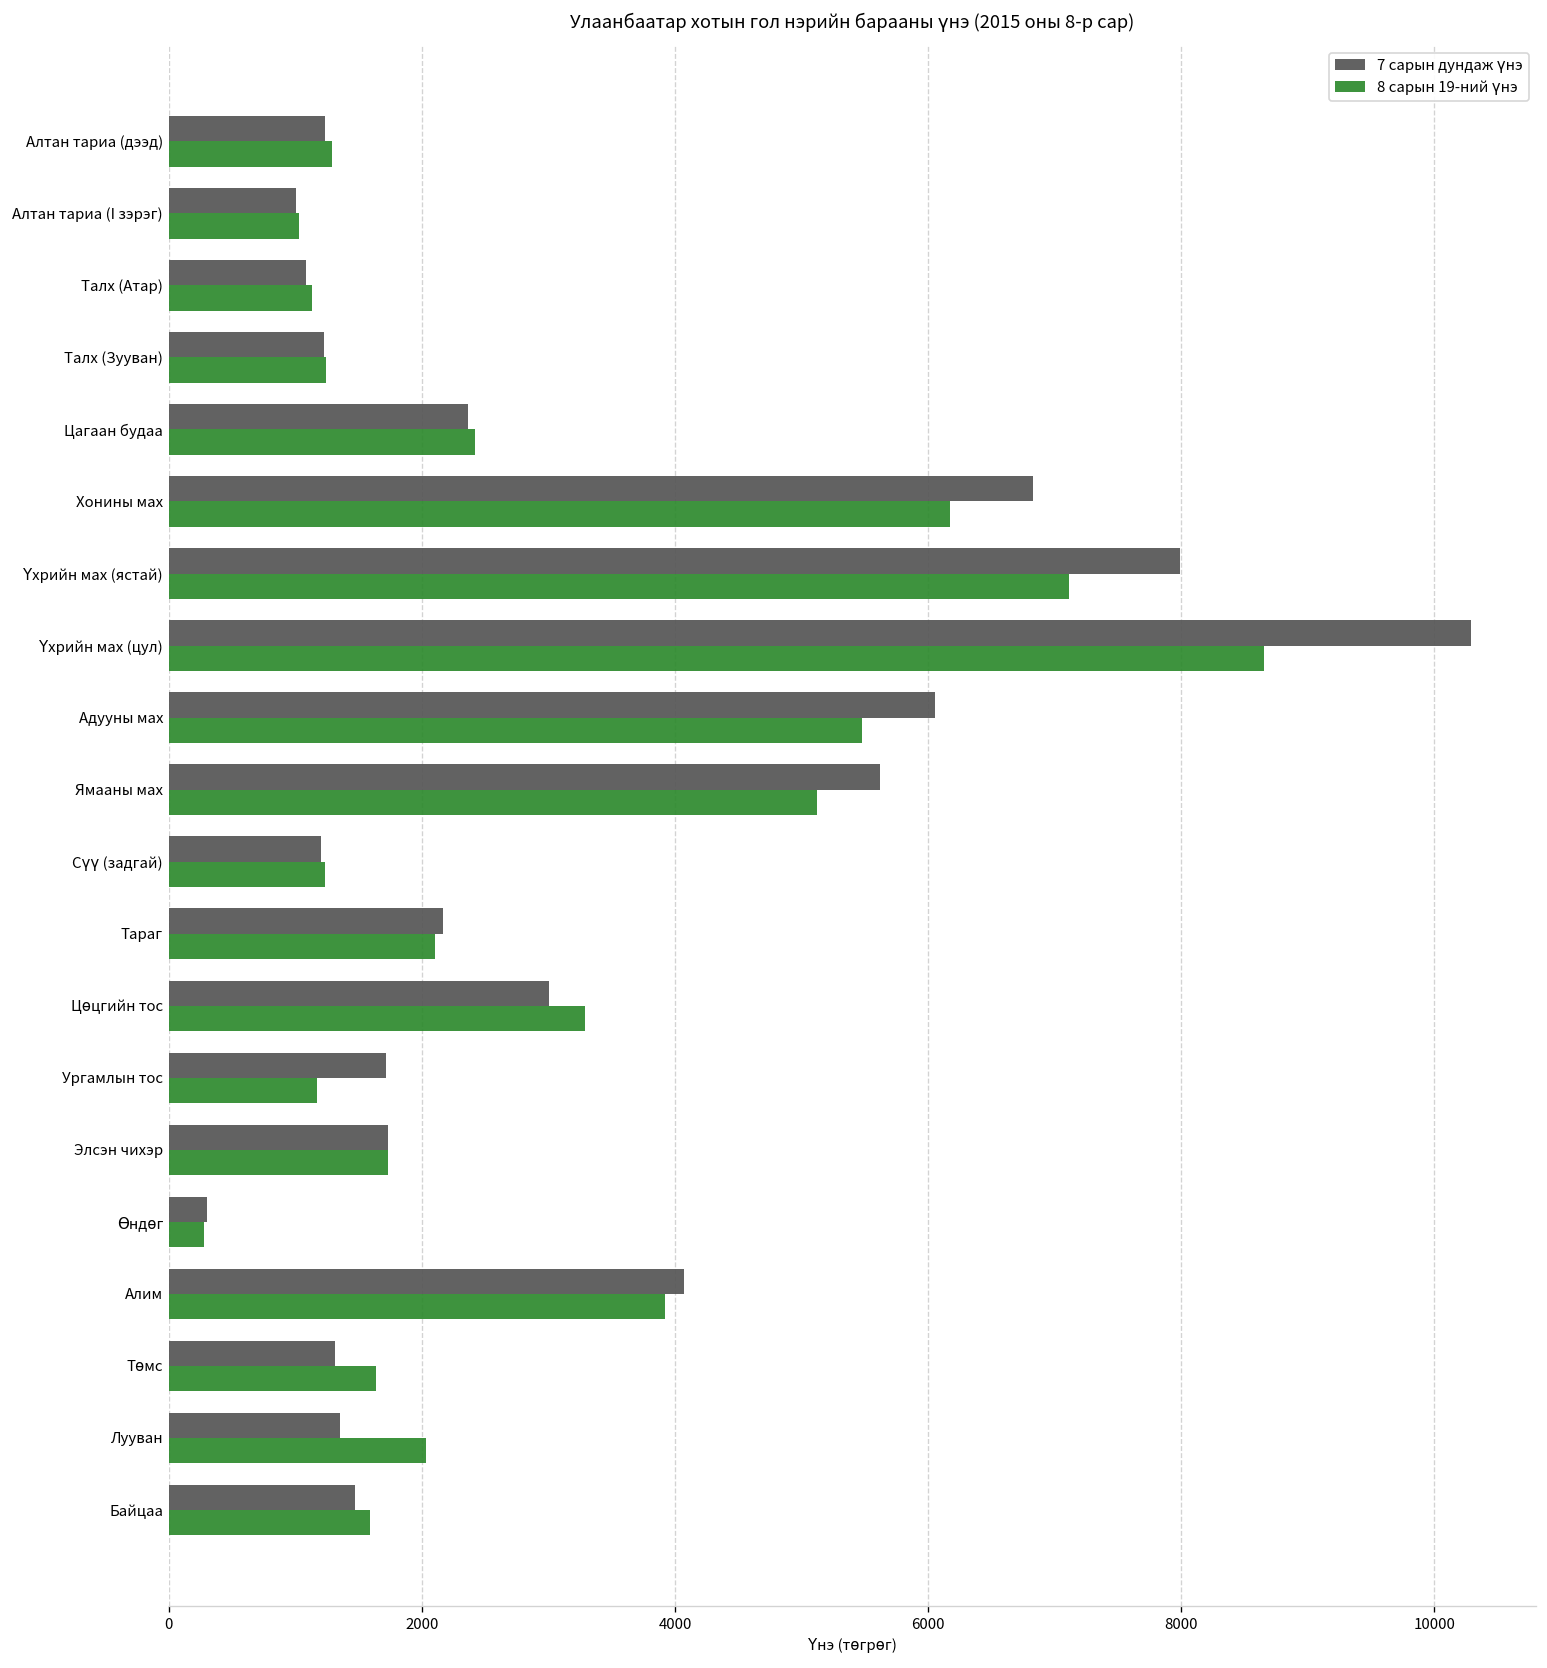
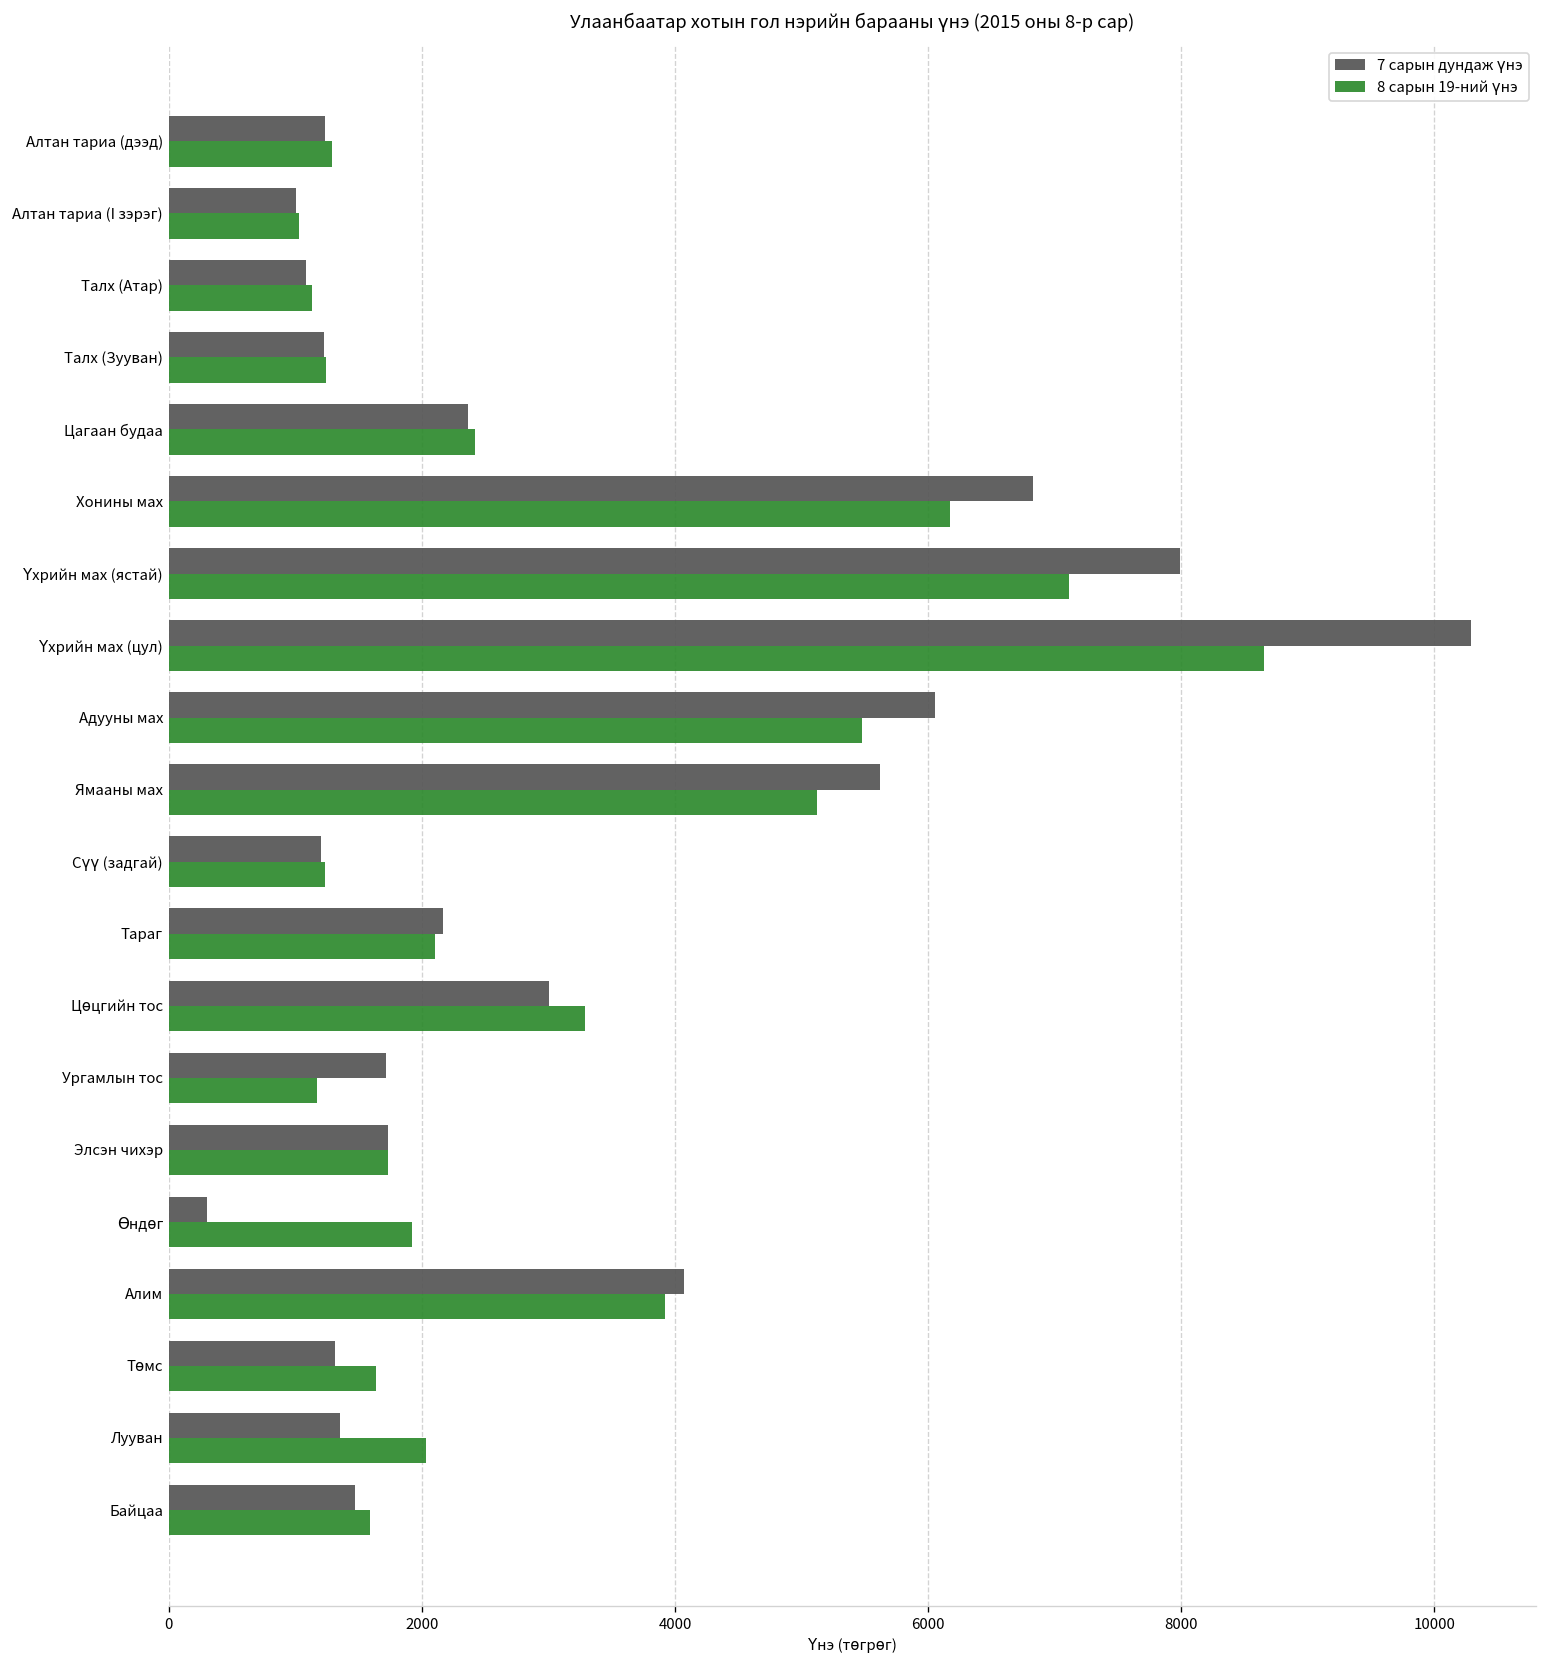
8 сарын 19-ний үнэ, Өндөг: 280 -> 1920
